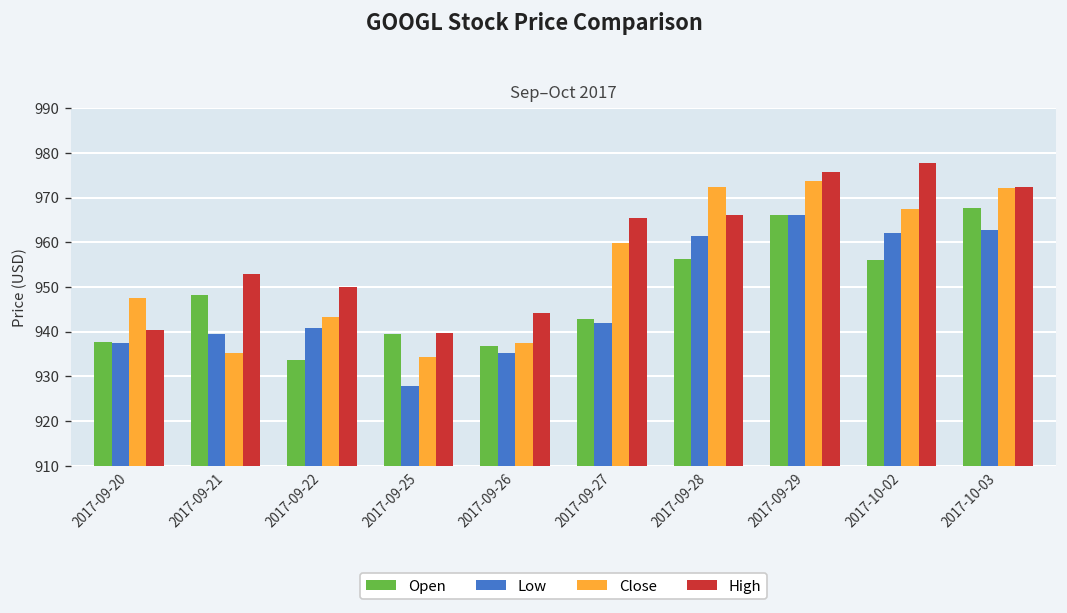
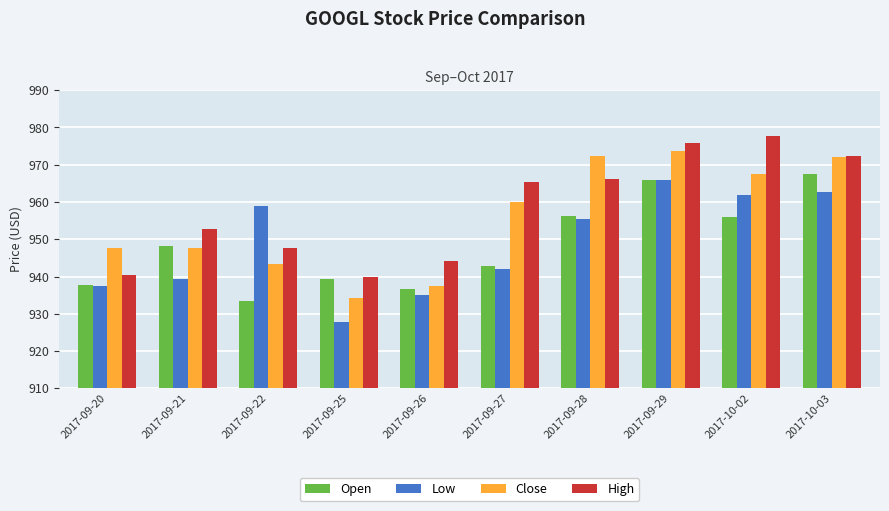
Close, 2017-09-21: 935 -> 948
Low, 2017-09-22: 941 -> 959
High, 2017-09-22: 950 -> 948
Low, 2017-09-28: 961 -> 956
